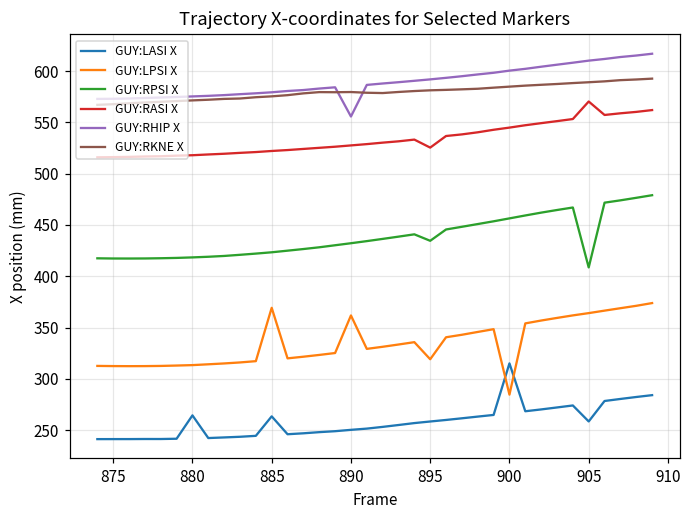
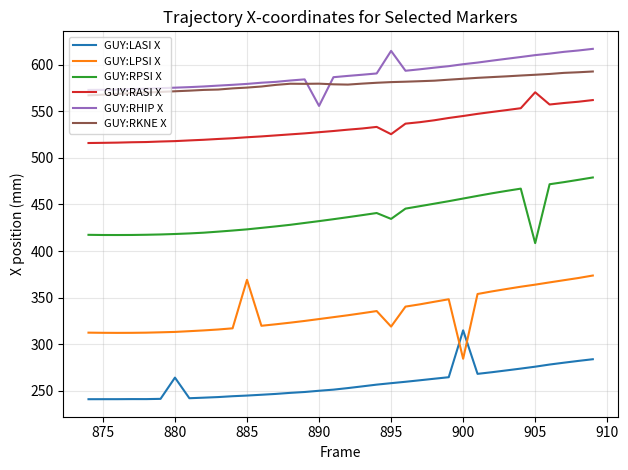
GUY:LASI X, 885: 260 -> 250
GUY:LPSI X, 890: 360 -> 330
GUY:RHIP X, 895: 590 -> 610
GUY:LASI X, 905: 260 -> 280
